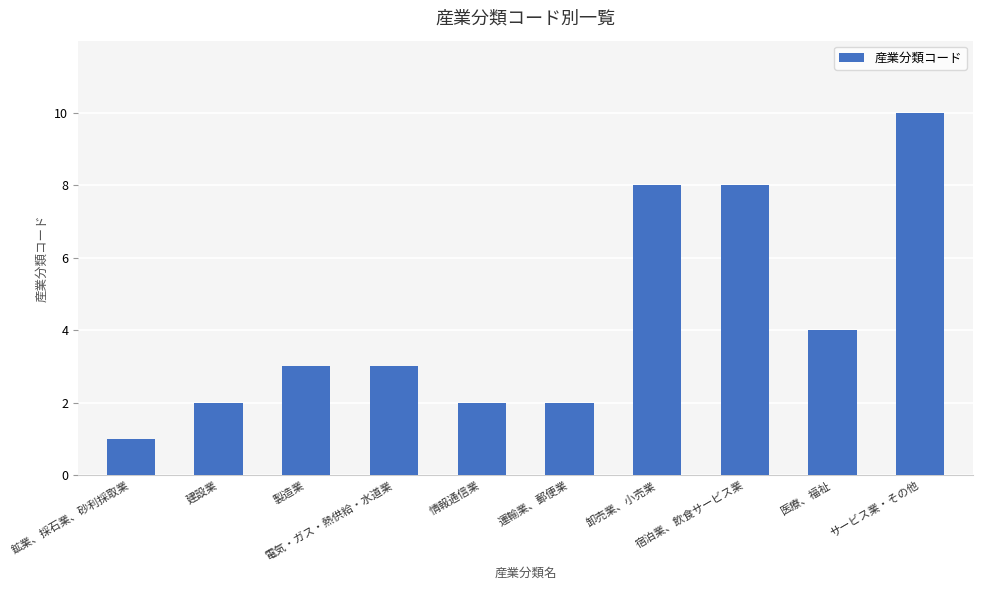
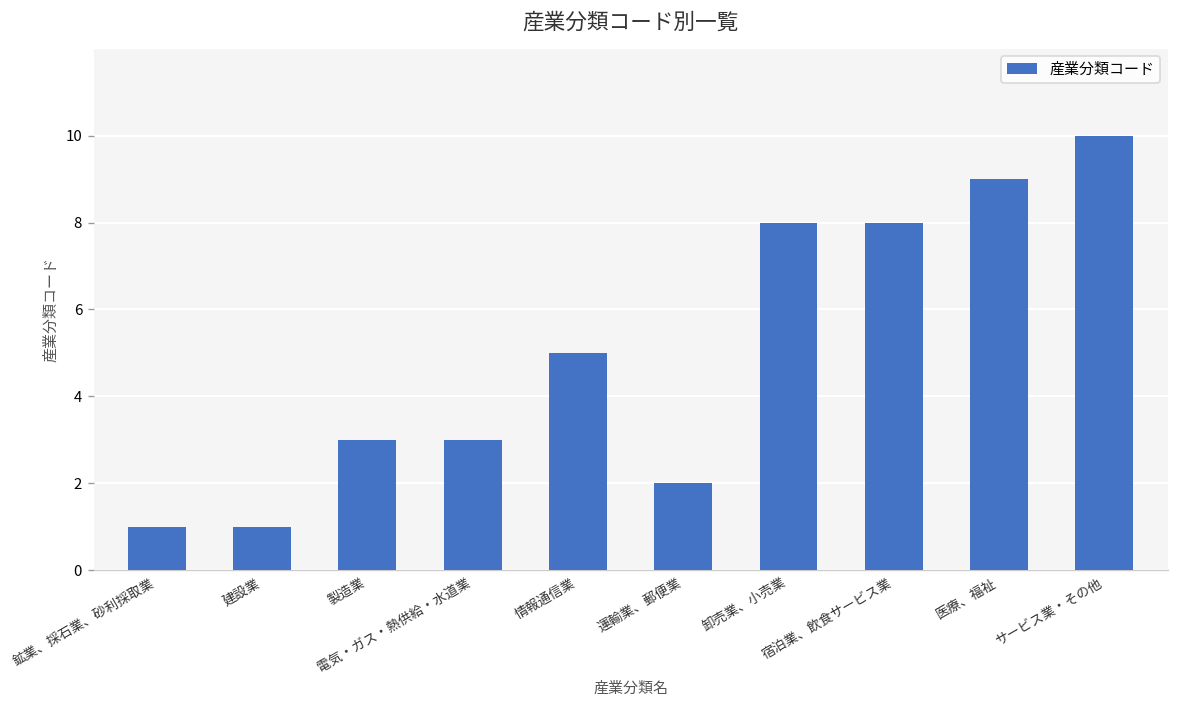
建設業: 2 -> 1
情報通信業: 2 -> 5
医療、福祉: 4 -> 9
